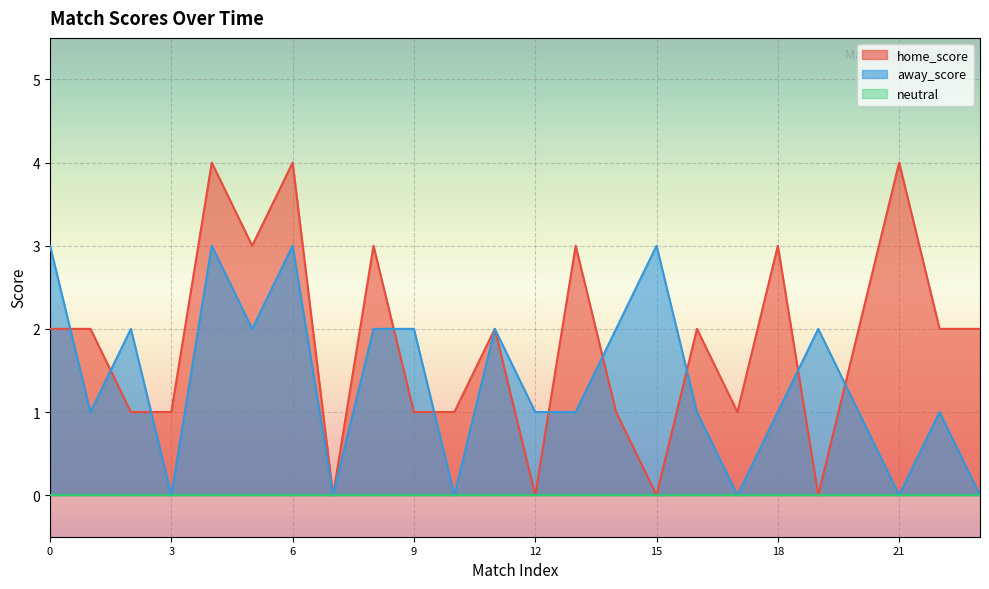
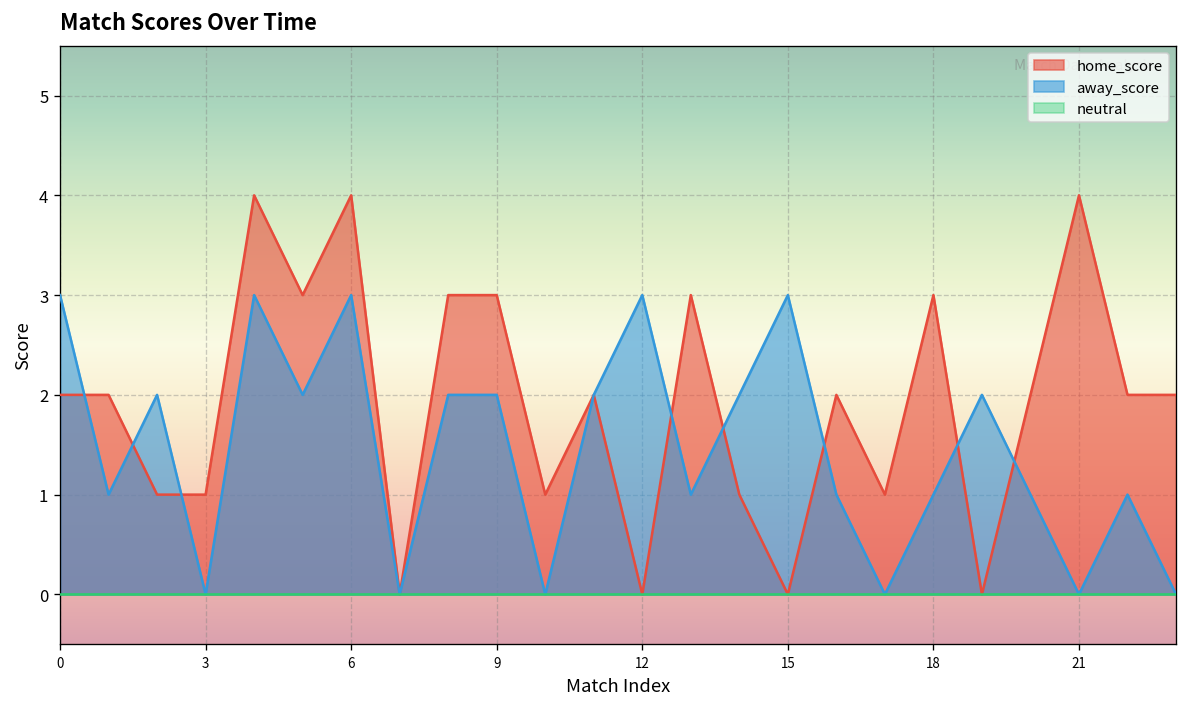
home_score, 9: 1 -> 3
away_score, 12: 1 -> 3
